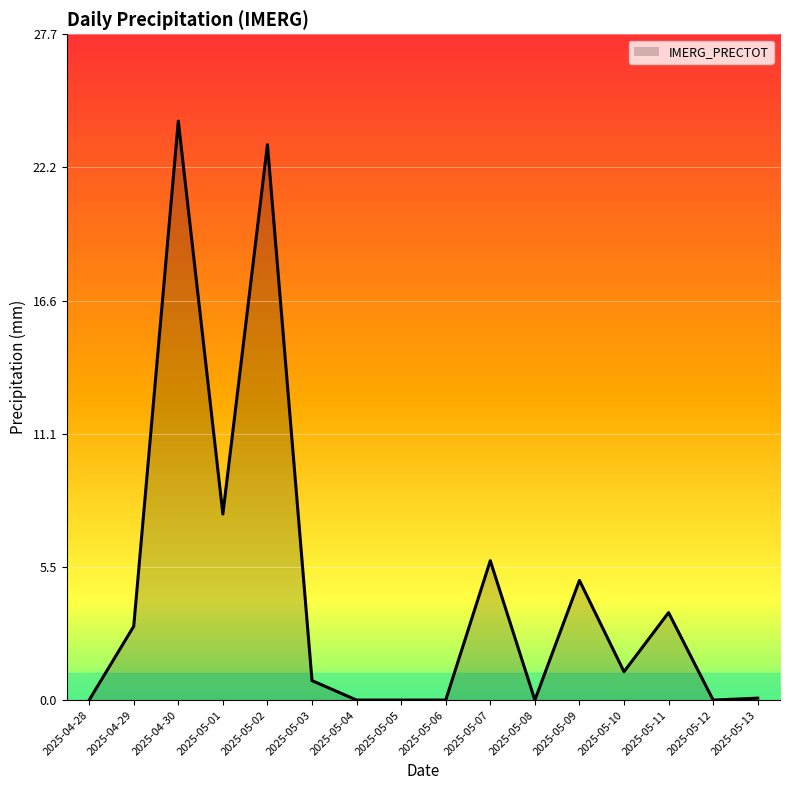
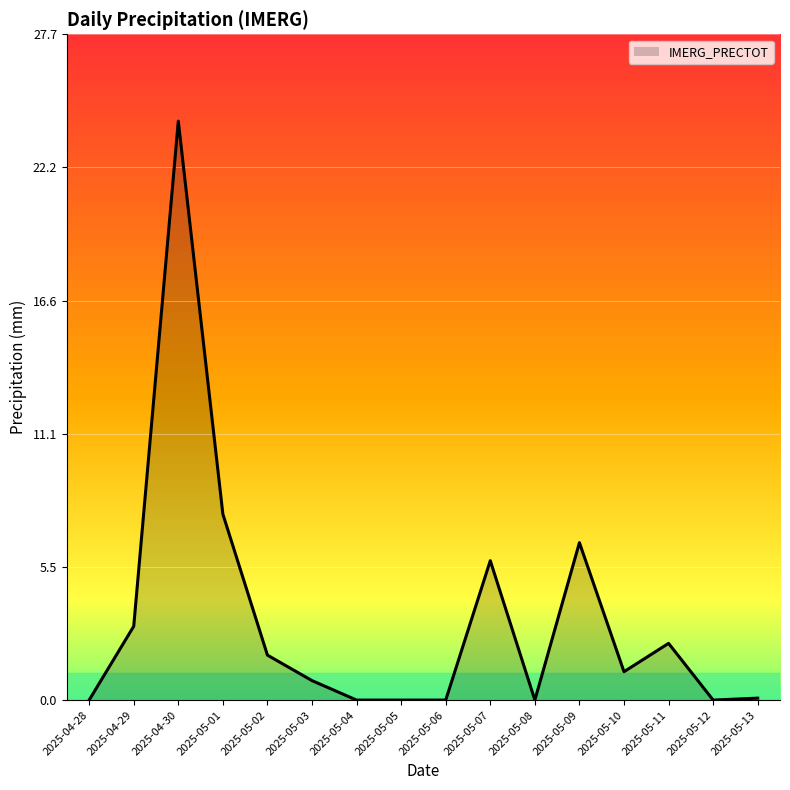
2025-05-02: 23.1 -> 1.9
2025-05-09: 5.0 -> 6.6
2025-05-11: 3.6 -> 2.4
